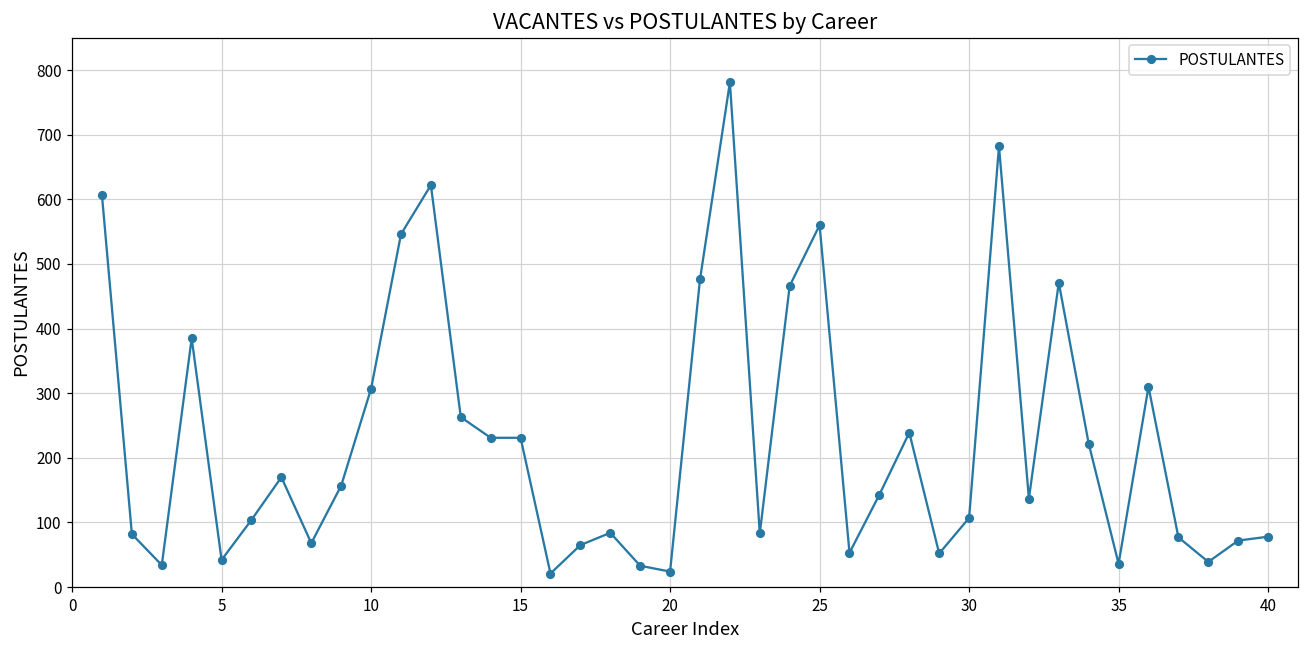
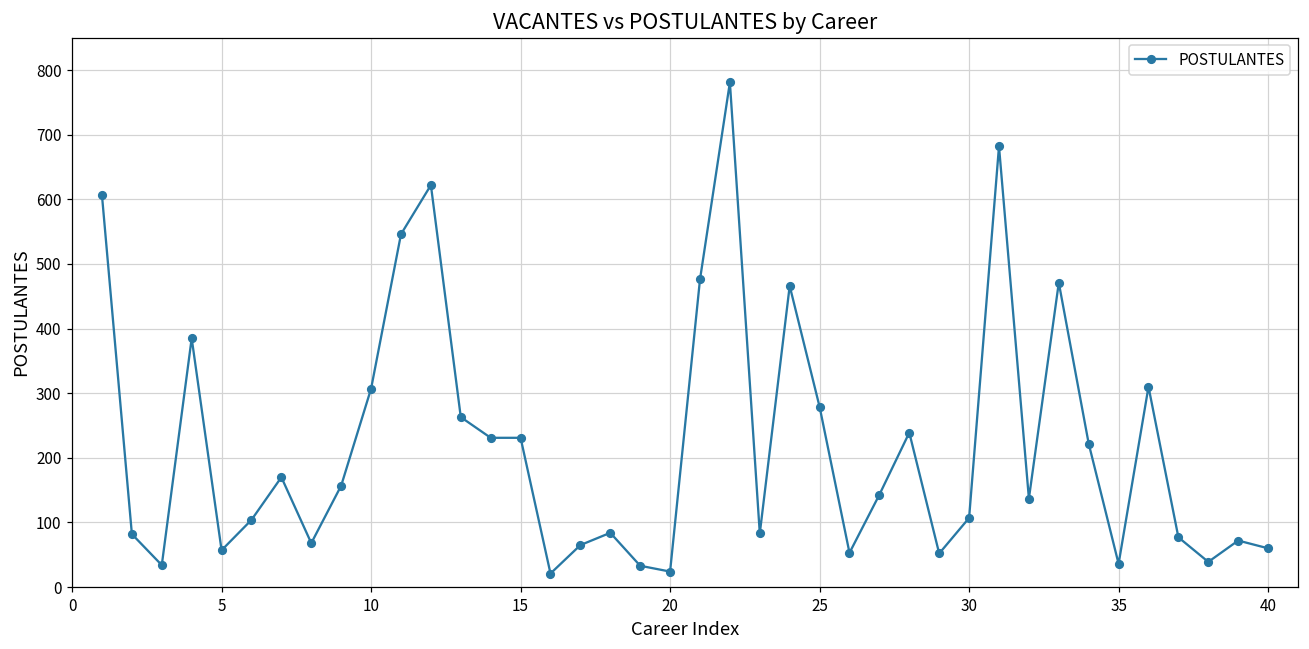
5: 40 -> 60
25: 560 -> 280
40: 80 -> 60
